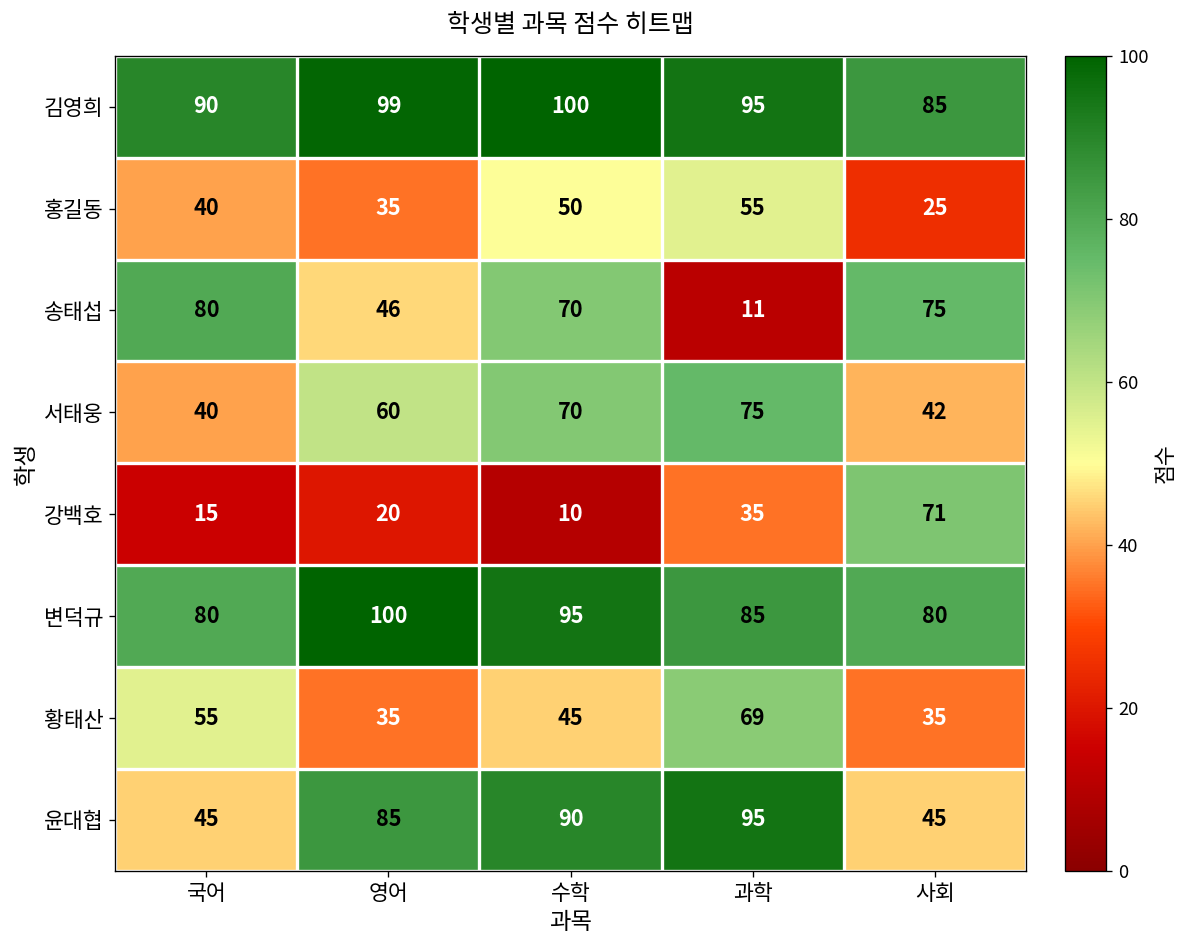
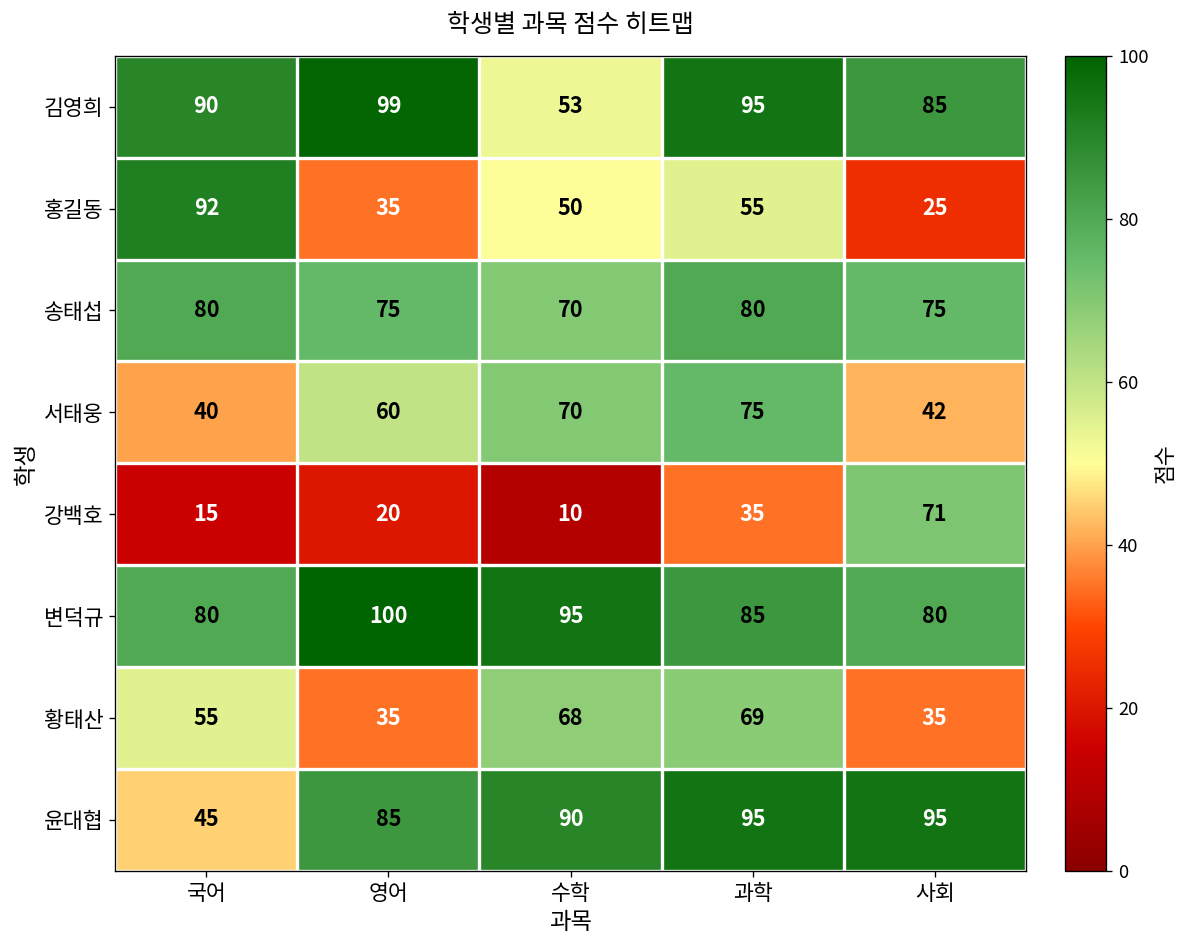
김영희, 수학: 100 -> 53
홍길동, 국어: 40 -> 92
송태섭, 영어: 46 -> 75
송태섭, 과학: 11 -> 80
황태산, 수학: 45 -> 68
윤대협, 사회: 45 -> 95
